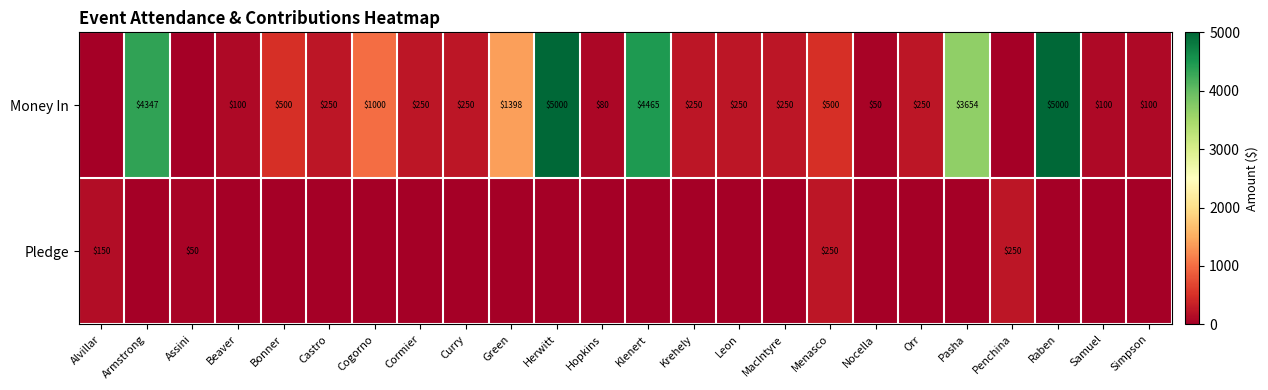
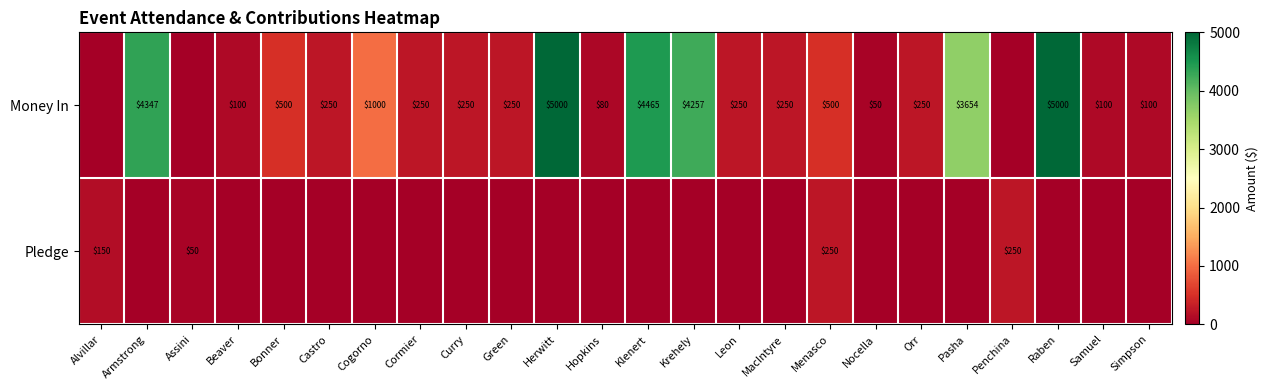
Money In, Green: $1398 -> $250
Money In, Krehely: $250 -> $4257
